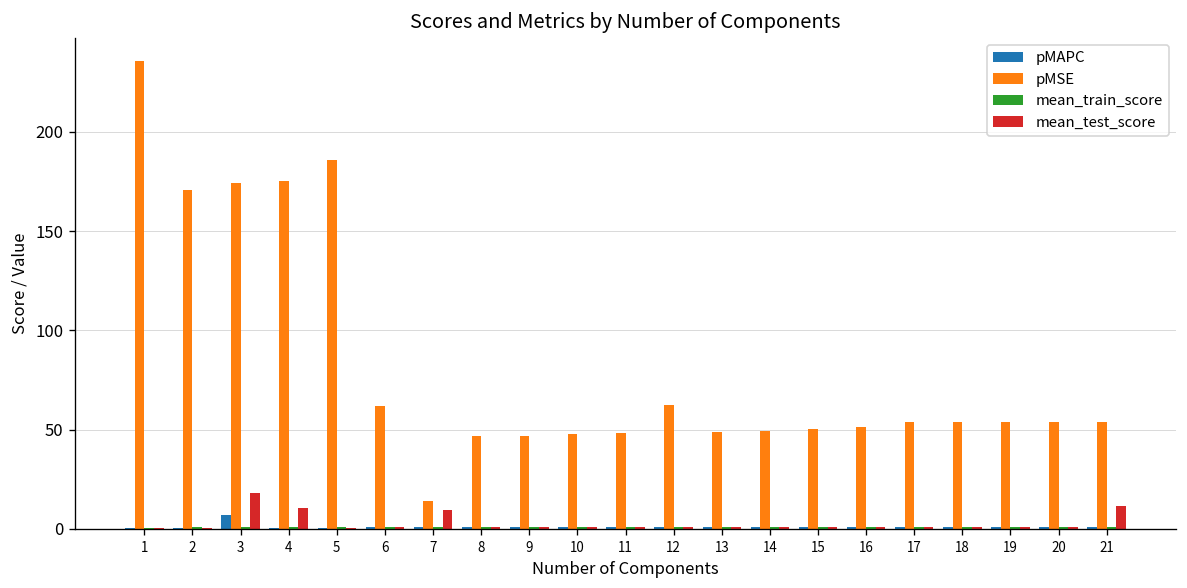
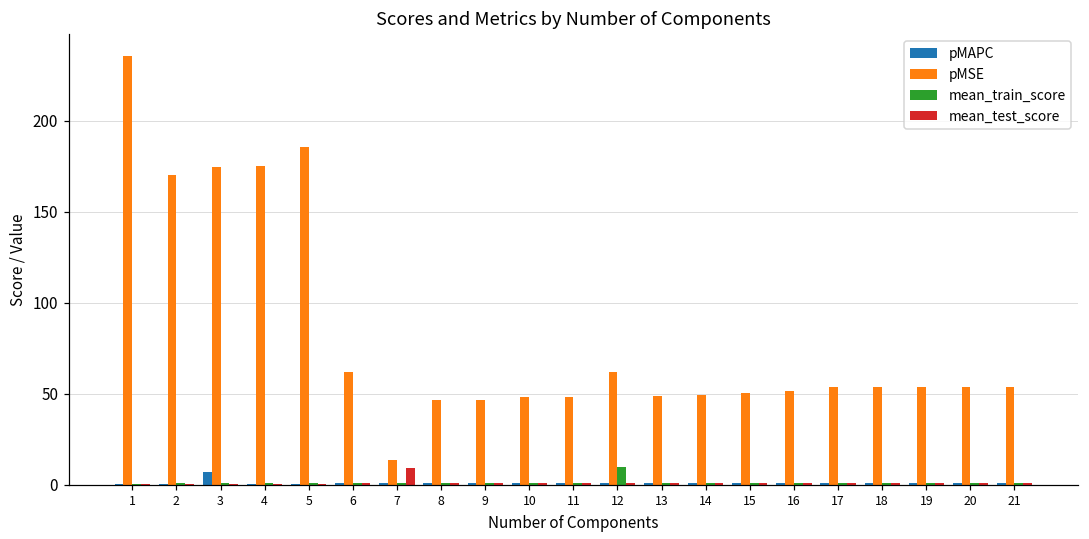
mean_test_score, 3: 18 -> 1
mean_test_score, 4: 10 -> 1
mean_train_score, 12: 1 -> 10
mean_test_score, 21: 11 -> 1
